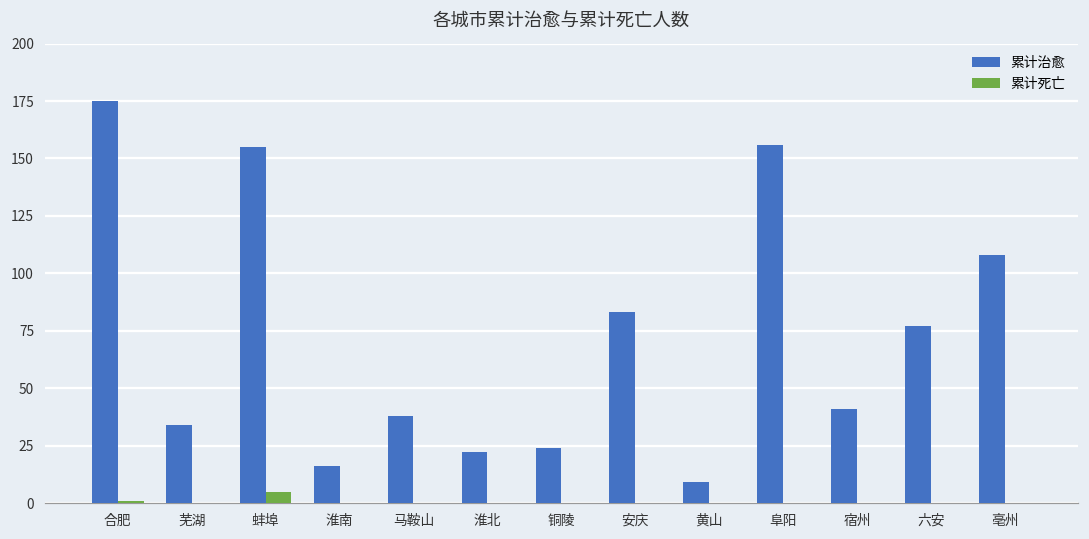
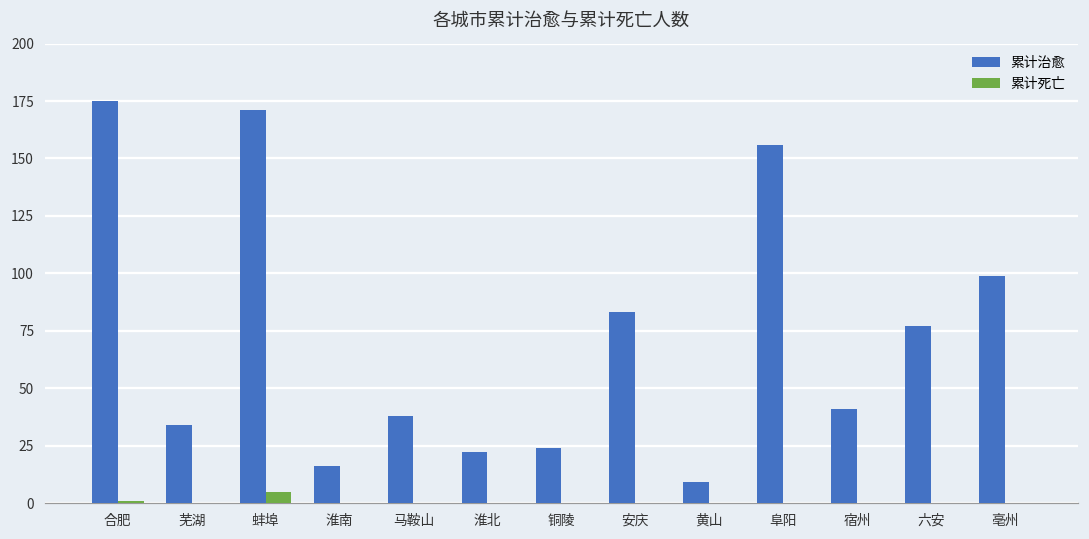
累计治愈, 蚌埠: 155 -> 171
累计治愈, 亳州: 108 -> 99
